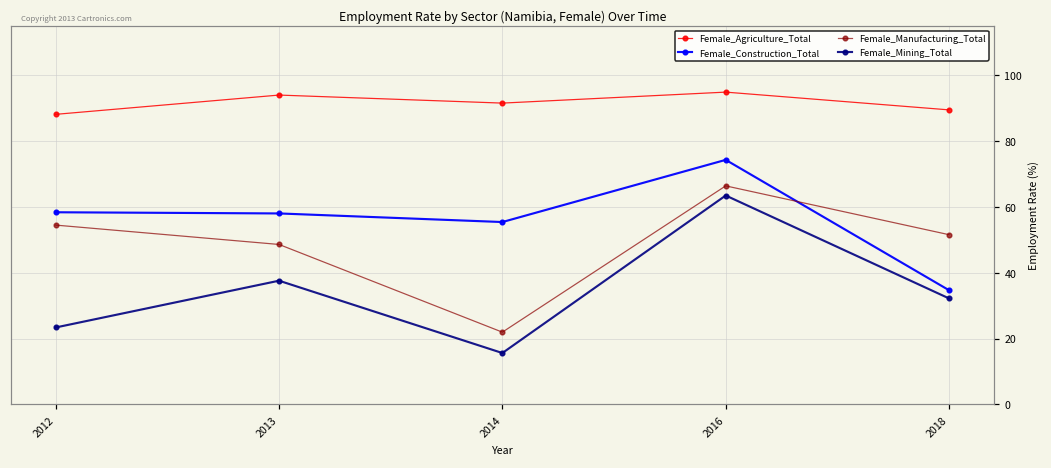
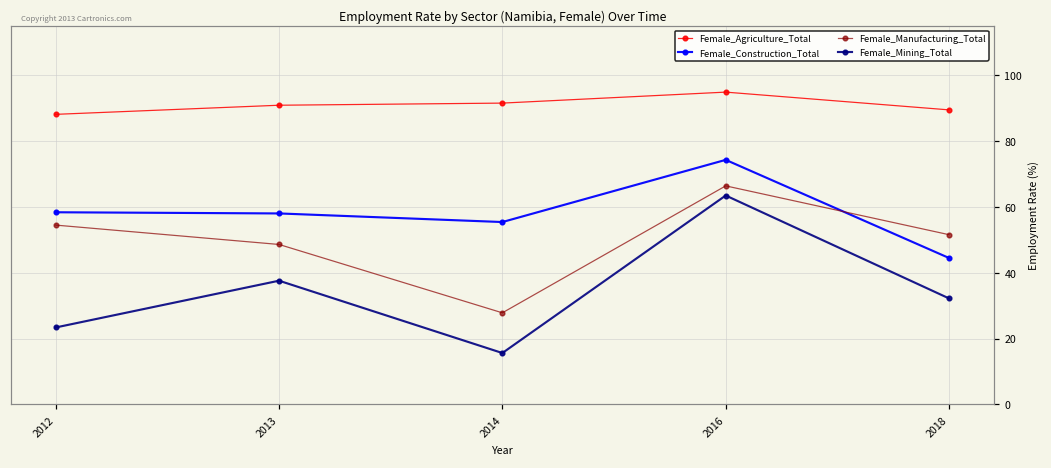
Female_Agriculture_Total, 2013: 94 -> 91
Female_Manufacturing_Total, 2014: 22 -> 28
Female_Construction_Total, 2018: 35 -> 45
